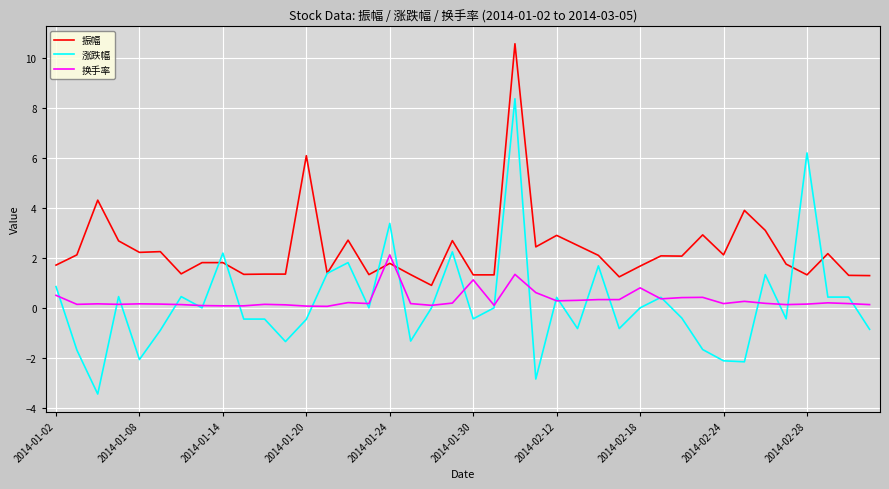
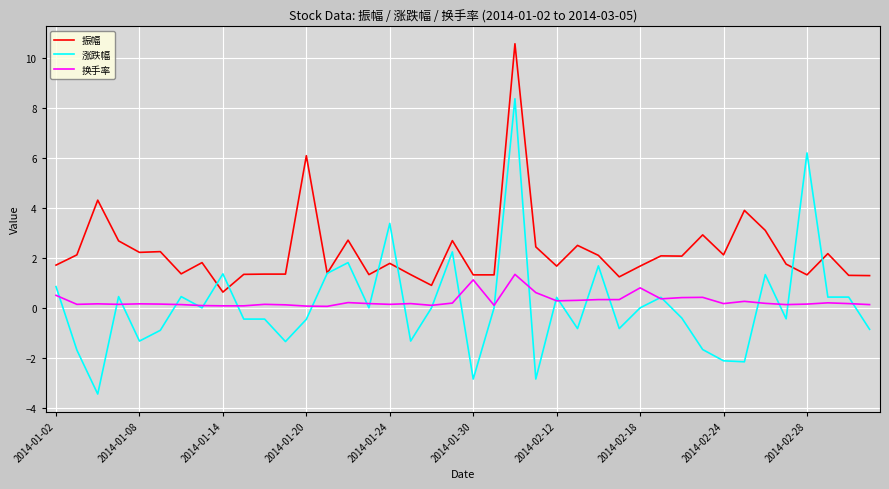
涨跌幅, 2014-01-08: -2.1 -> -1.3
振幅, 2014-01-14: 1.8 -> 0.6
涨跌幅, 2014-01-14: 2.2 -> 1.4
换手率, 2014-01-24: 2.1 -> 0.1
涨跌幅, 2014-01-30: -0.4 -> -2.9
振幅, 2014-02-12: 2.9 -> 1.7
